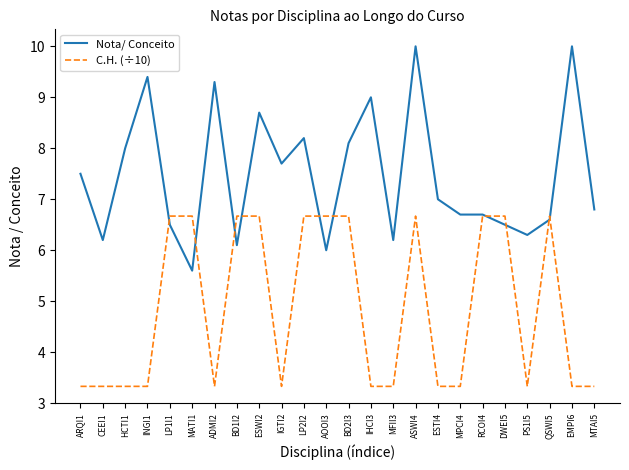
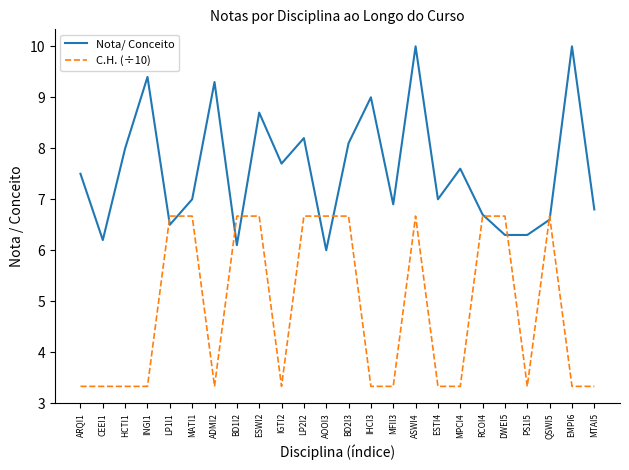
Nota/ Conceito, MATI1: 5.6 -> 7.0
Nota/ Conceito, MFII3: 6.2 -> 6.9
Nota/ Conceito, MPCI4: 6.7 -> 7.6
Nota/ Conceito, DWEI5: 6.5 -> 6.3
